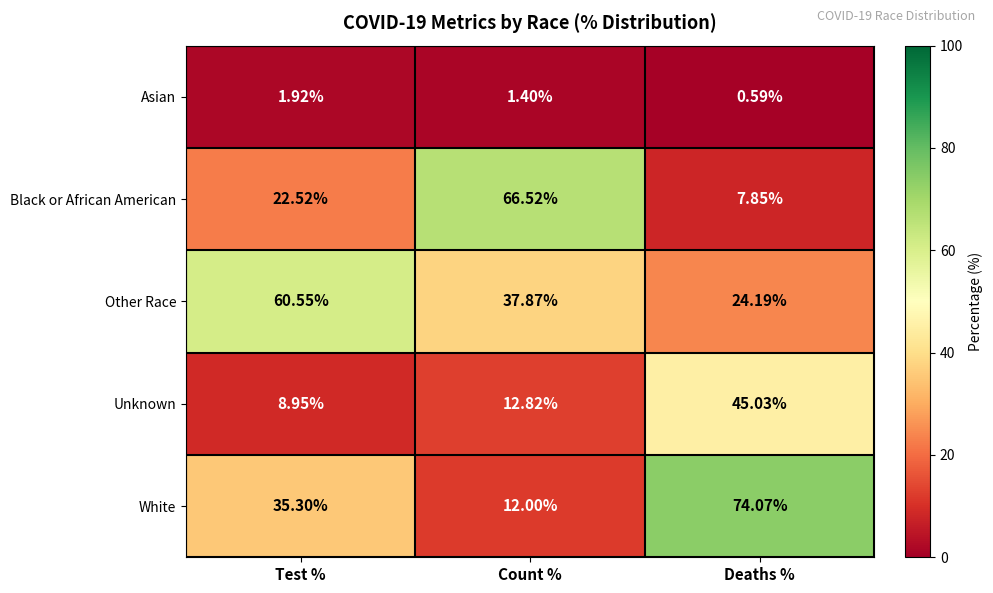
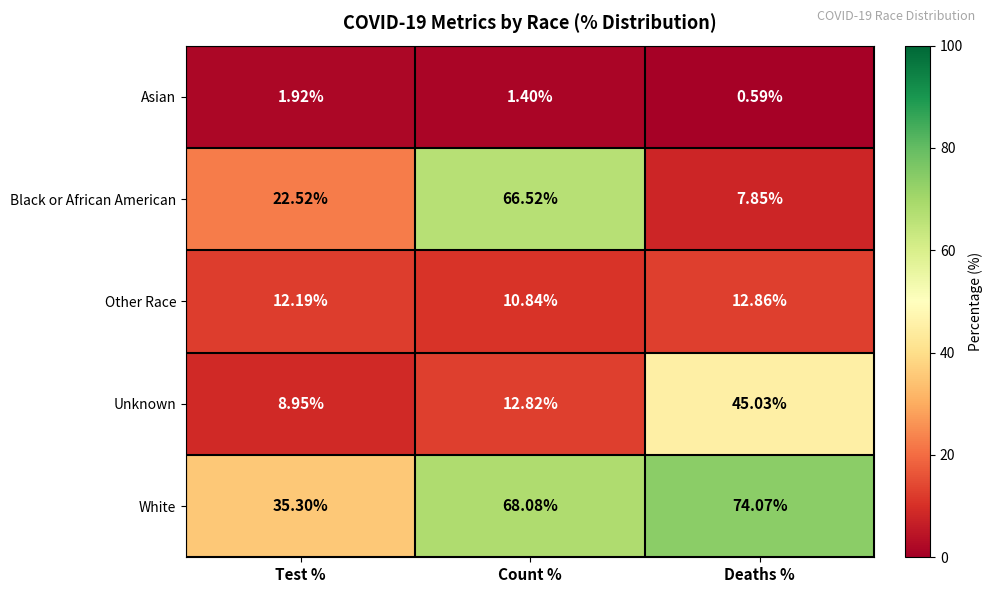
Other Race, Test %: 60.55% -> 12.19%
Other Race, Count %: 37.87% -> 10.84%
Other Race, Deaths %: 24.19% -> 12.86%
White, Count %: 12.00% -> 68.08%
